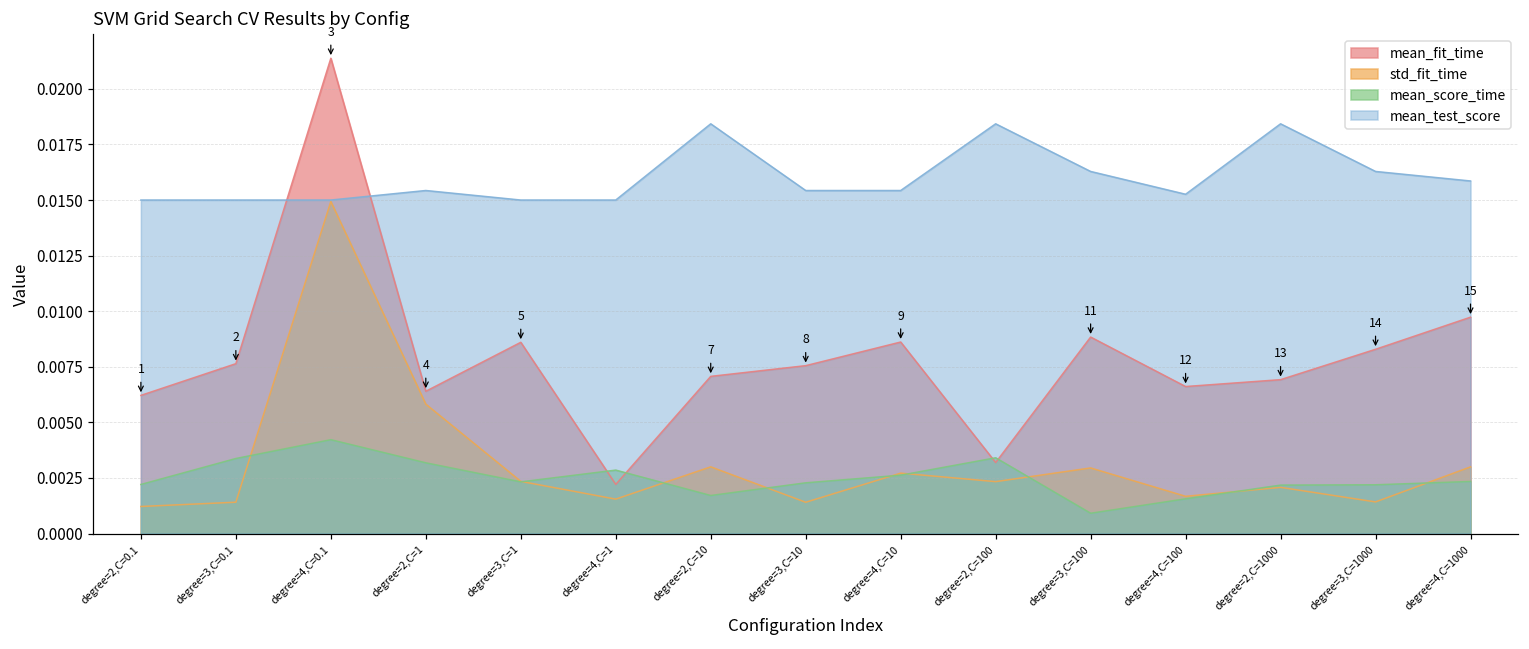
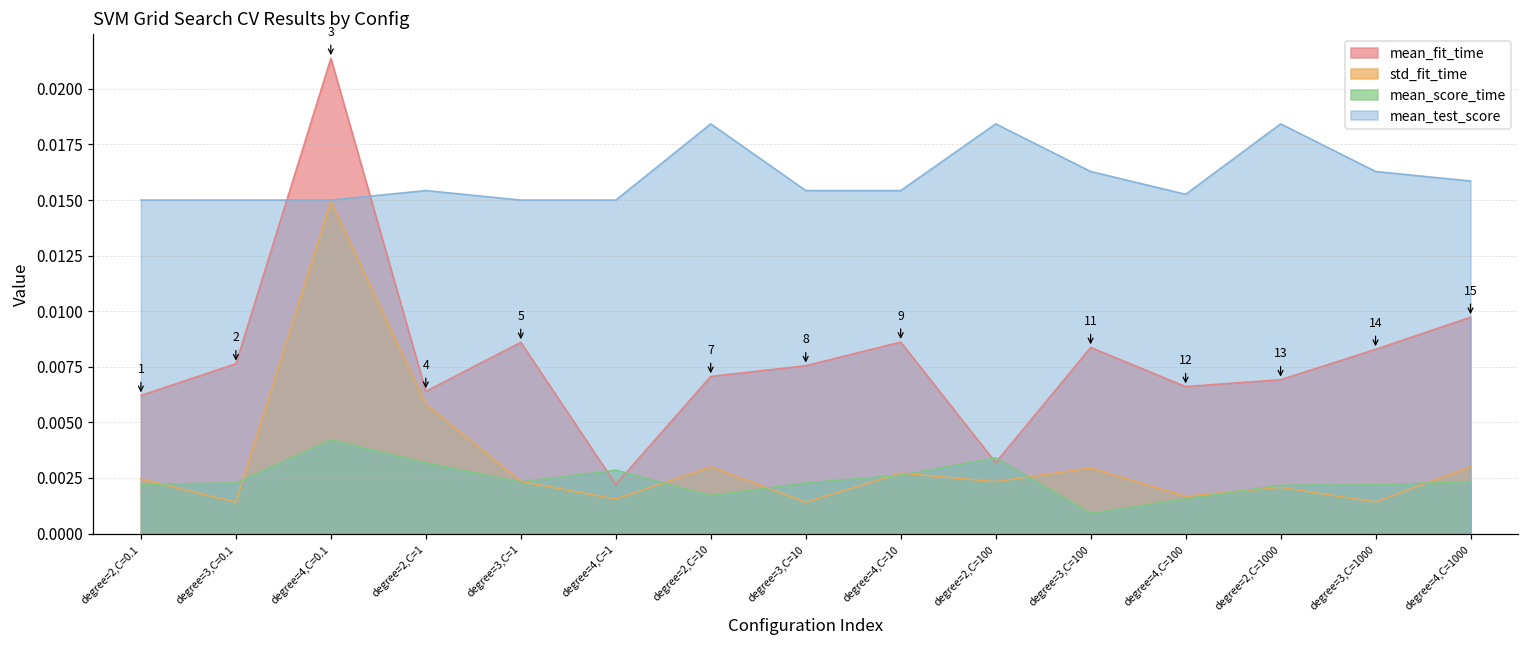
std_fit_time, degree=2,C=0.1: 0.0012 -> 0.0025
mean_score_time, degree=3,C=0.1: 0.0034 -> 0.0023
mean_fit_time, degree=3,C=100: 0.0088 -> 0.0084
